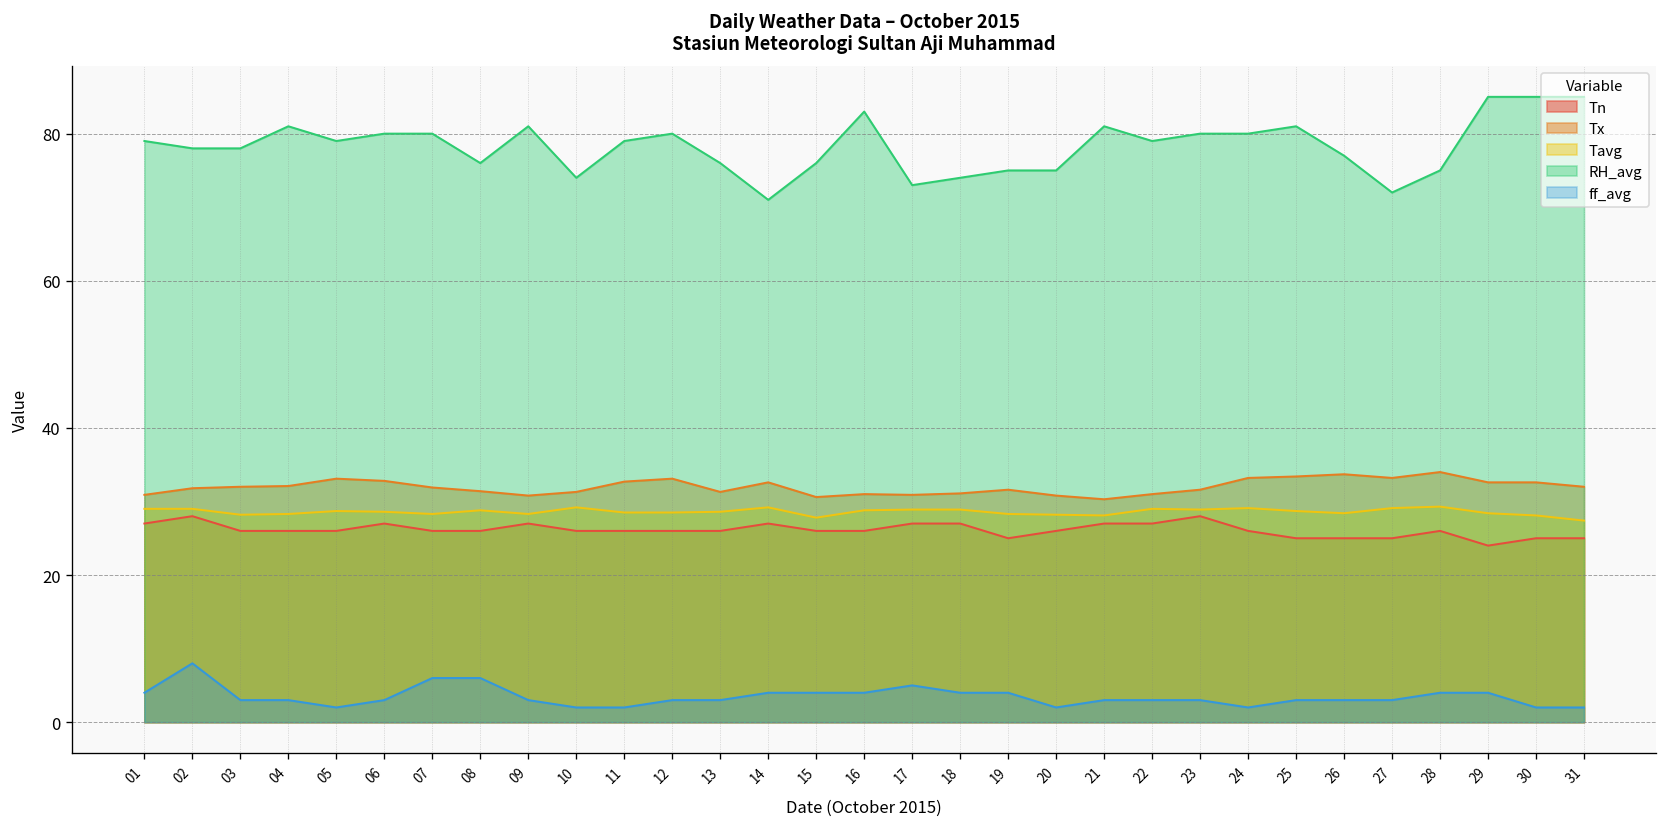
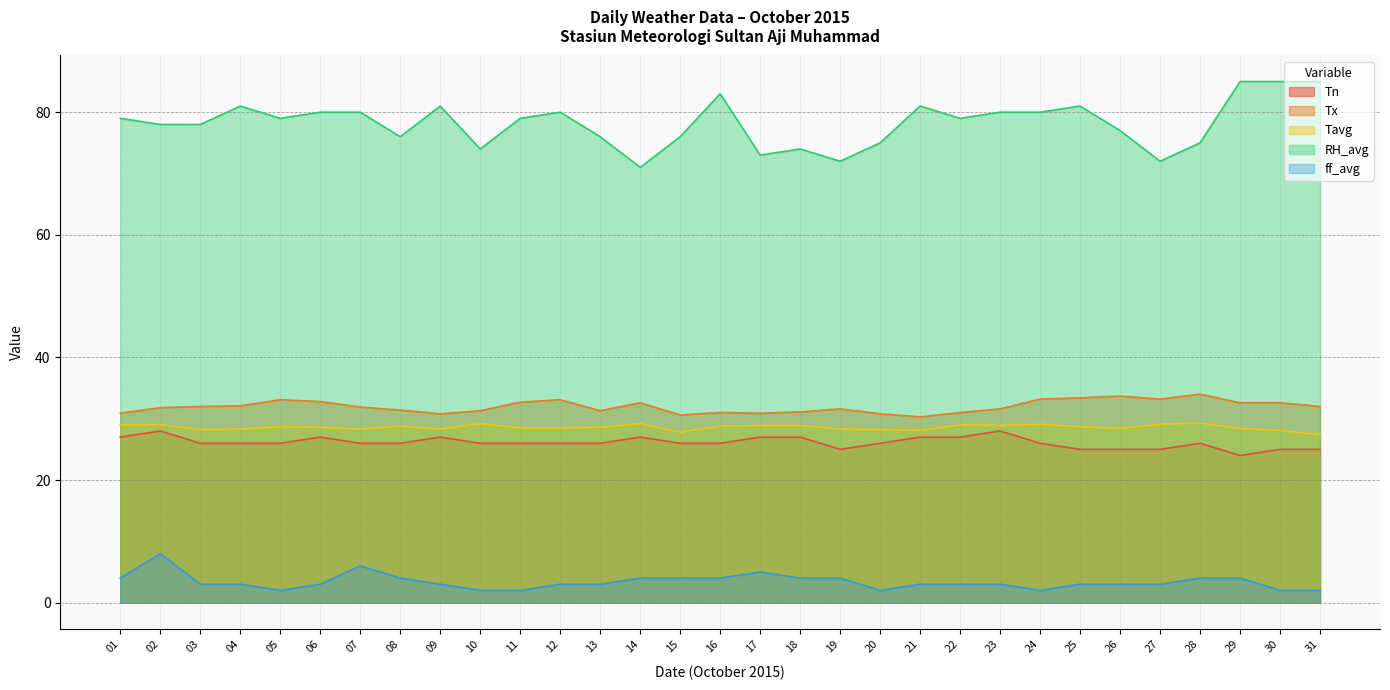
ff_avg, 08: 6 -> 4
RH_avg, 19: 75 -> 72
